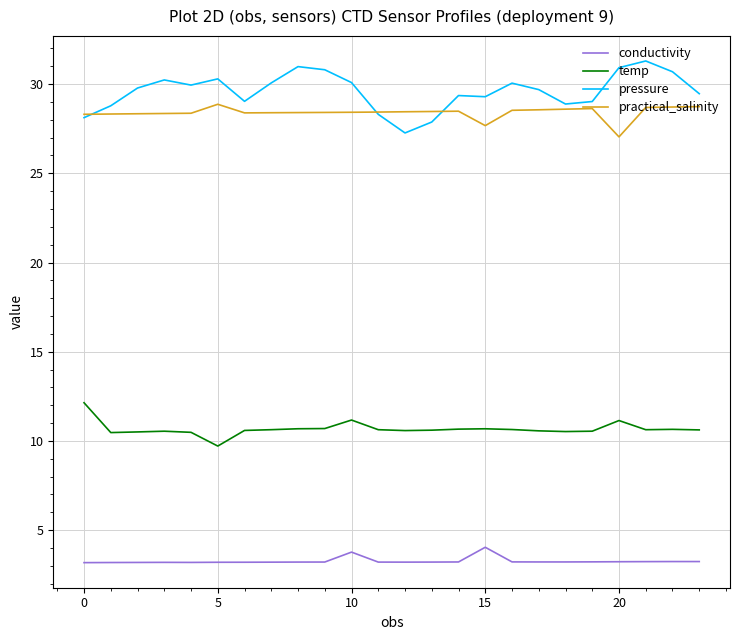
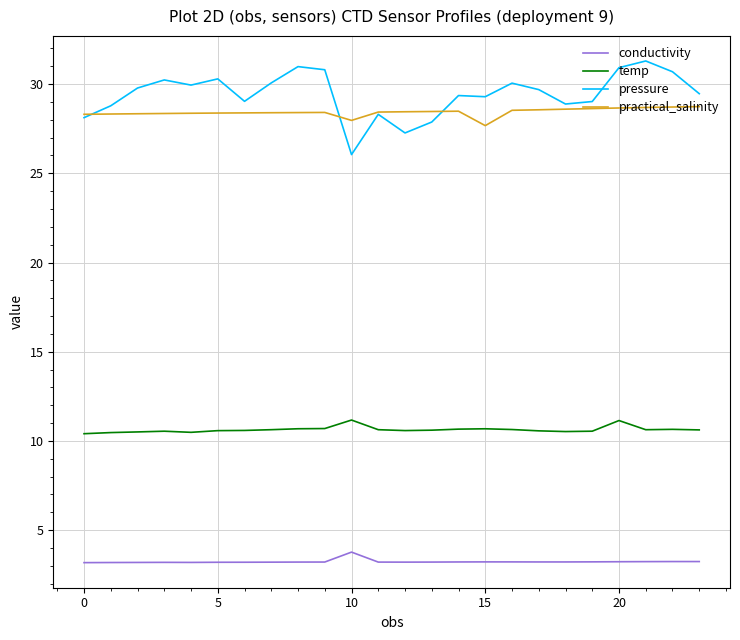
temp, 0: 12.1 -> 10.4
temp, 5: 9.7 -> 10.6
practical_salinity, 5: 28.9 -> 28.4
pressure, 10: 30.1 -> 26.0
practical_salinity, 10: 28.4 -> 28.0
conductivity, 15: 4.0 -> 3.2
practical_salinity, 20: 27.0 -> 28.7
